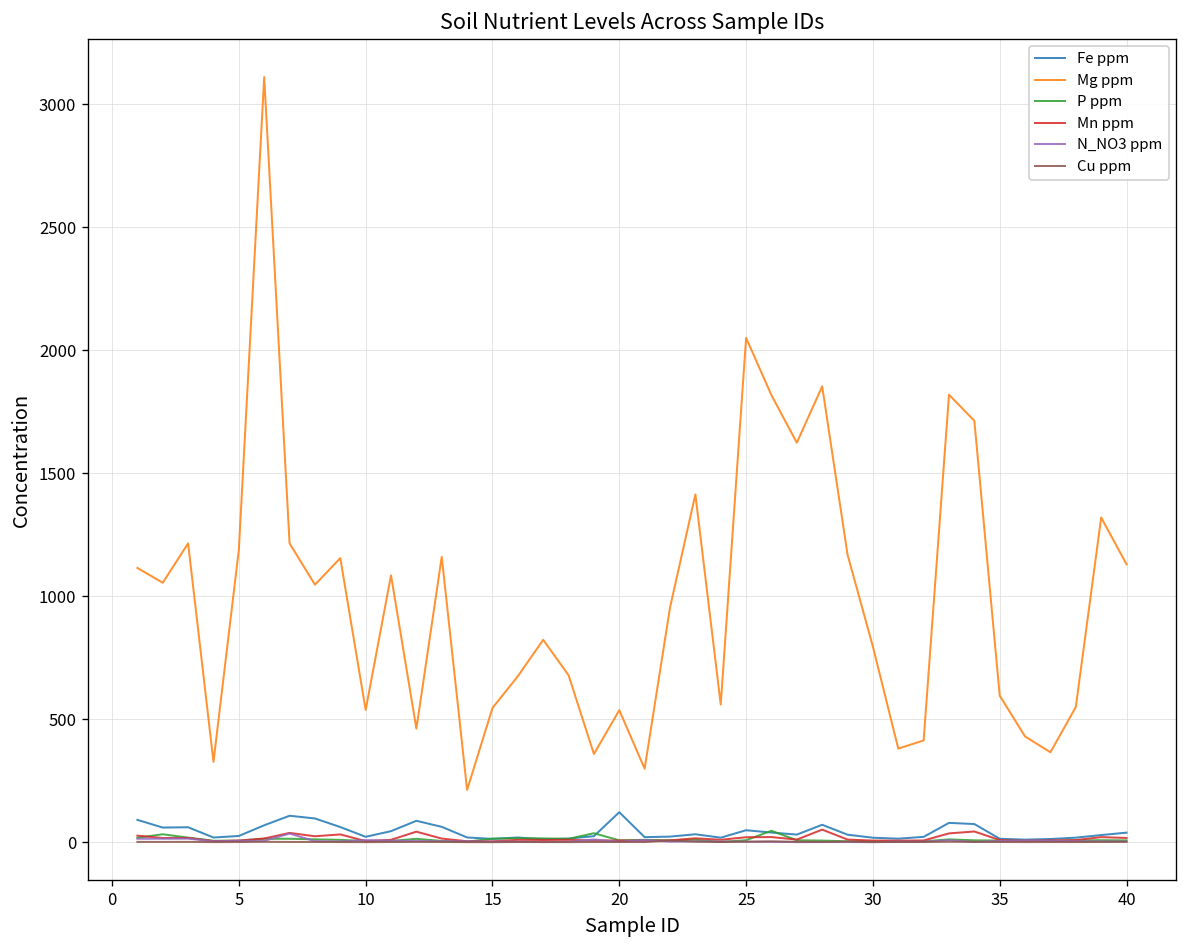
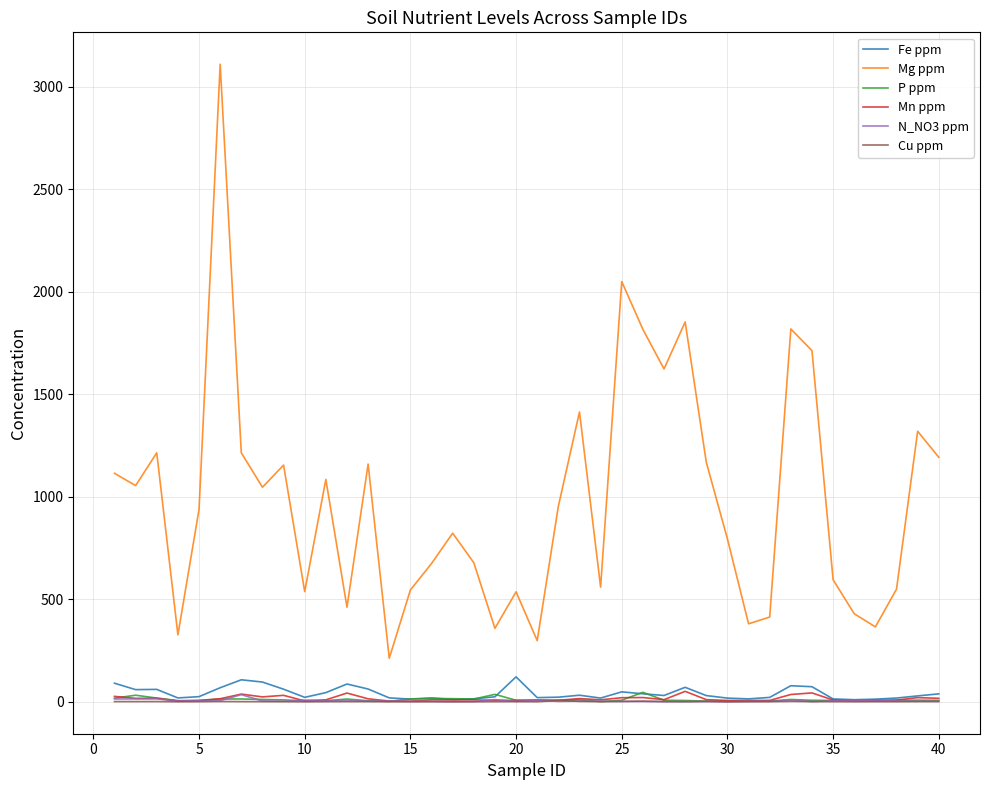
Mg ppm, 5: 1190 -> 940
Mg ppm, 40: 1130 -> 1190
